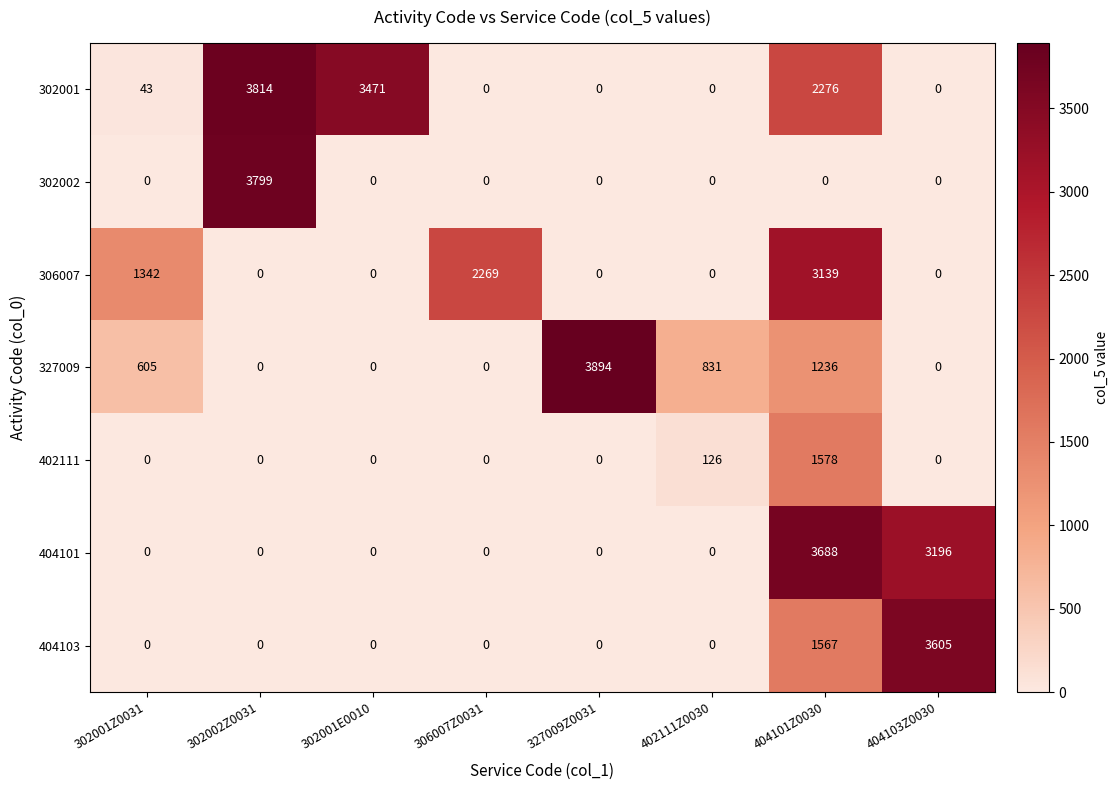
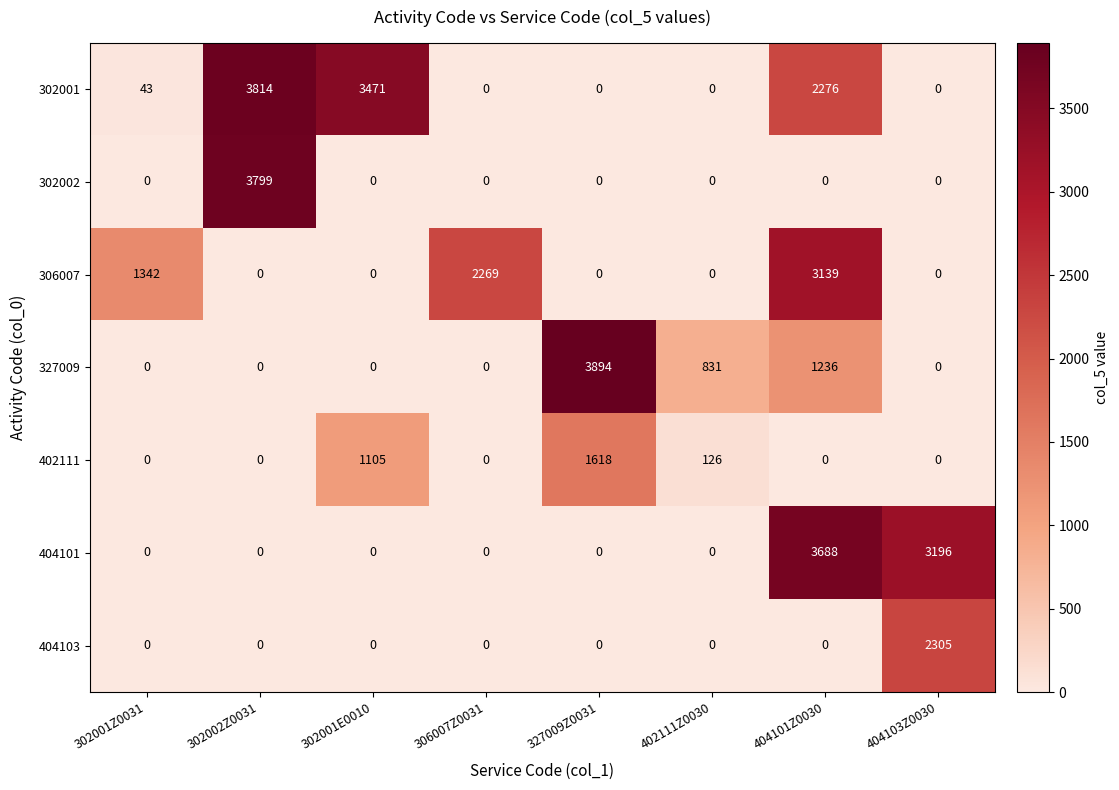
327009, 302001Z0031: 605 -> 0
402111, 302001E0010: 0 -> 1105
402111, 327009Z0031: 0 -> 1618
402111, 404101Z0030: 1578 -> 0
404103, 404101Z0030: 1567 -> 0
404103, 404103Z0030: 3605 -> 2305
